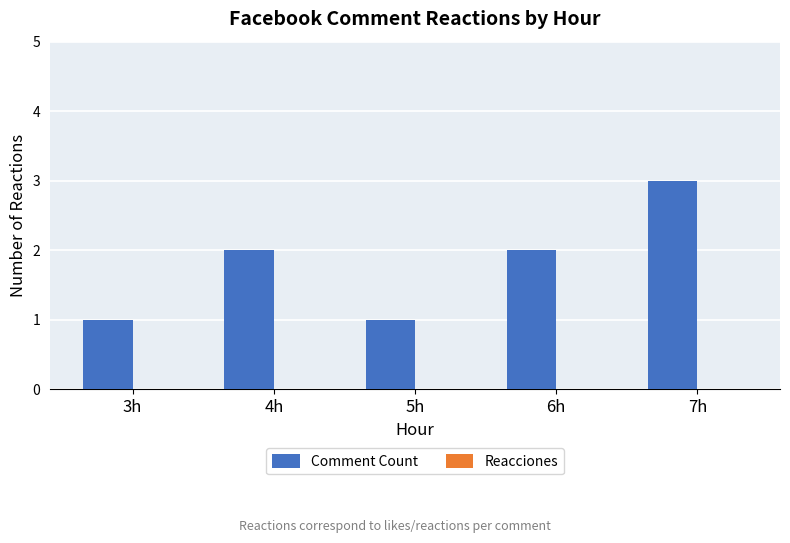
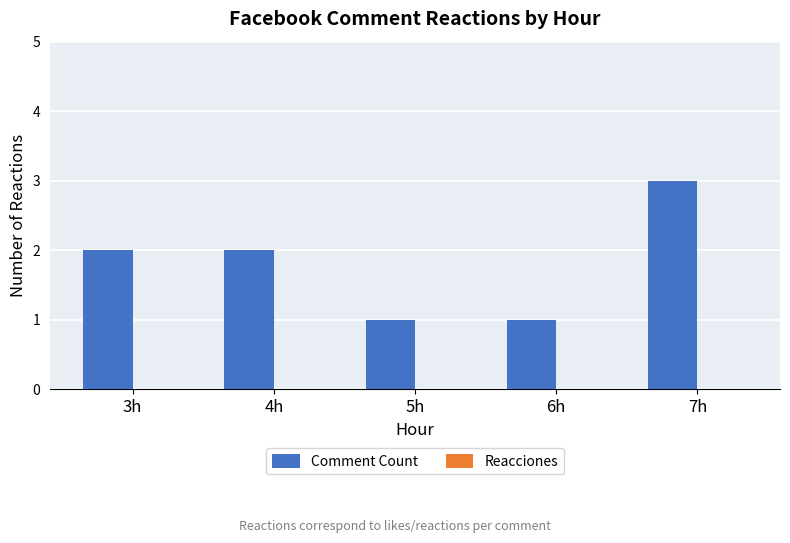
Comment Count, 3h: 1 -> 2
Comment Count, 6h: 2 -> 1
